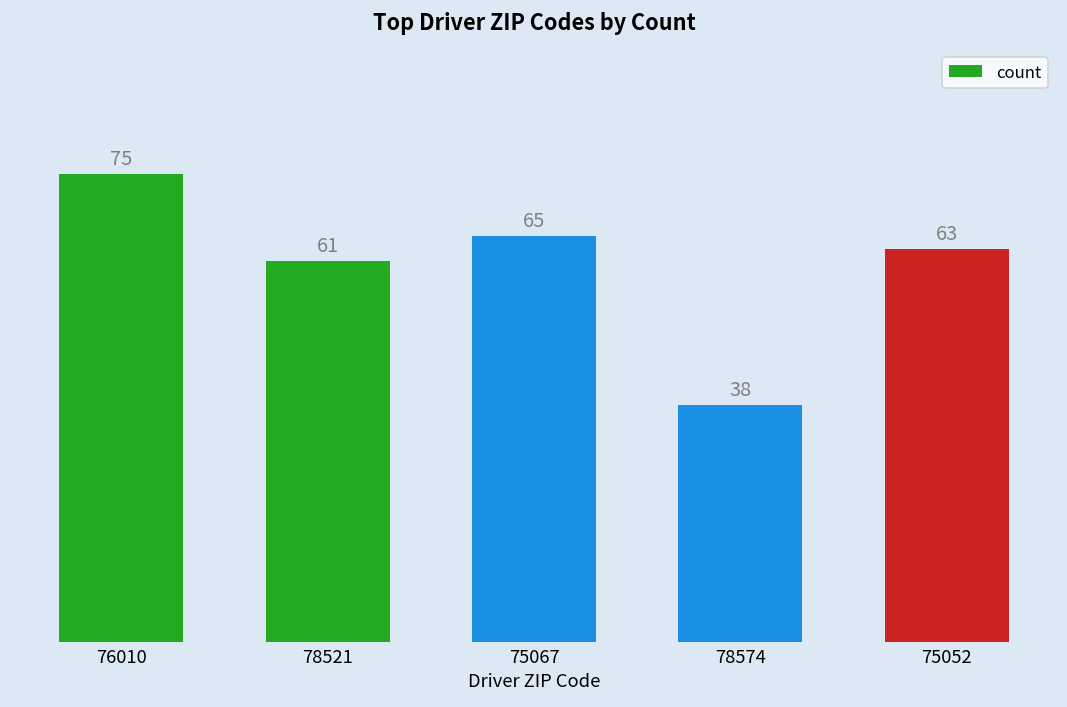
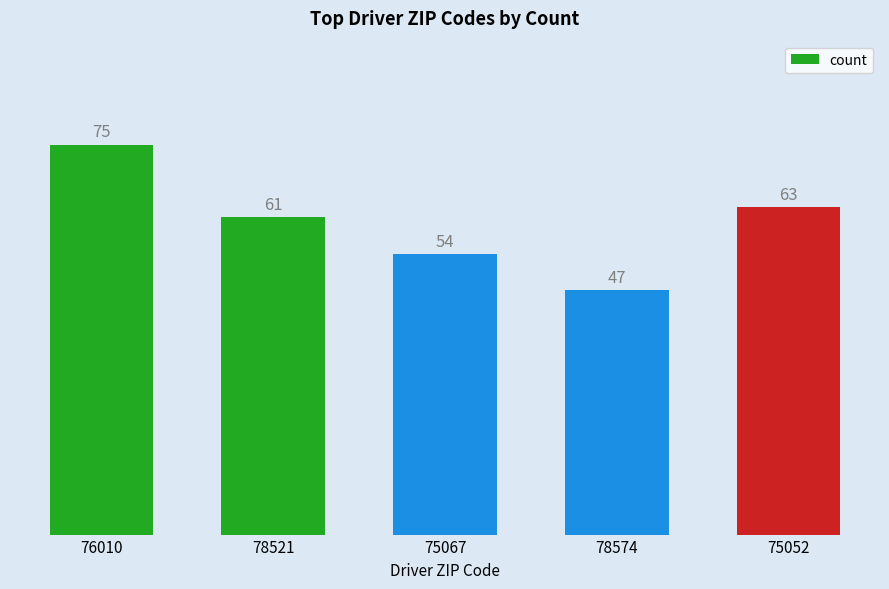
75067: 65 -> 54
78574: 38 -> 47
